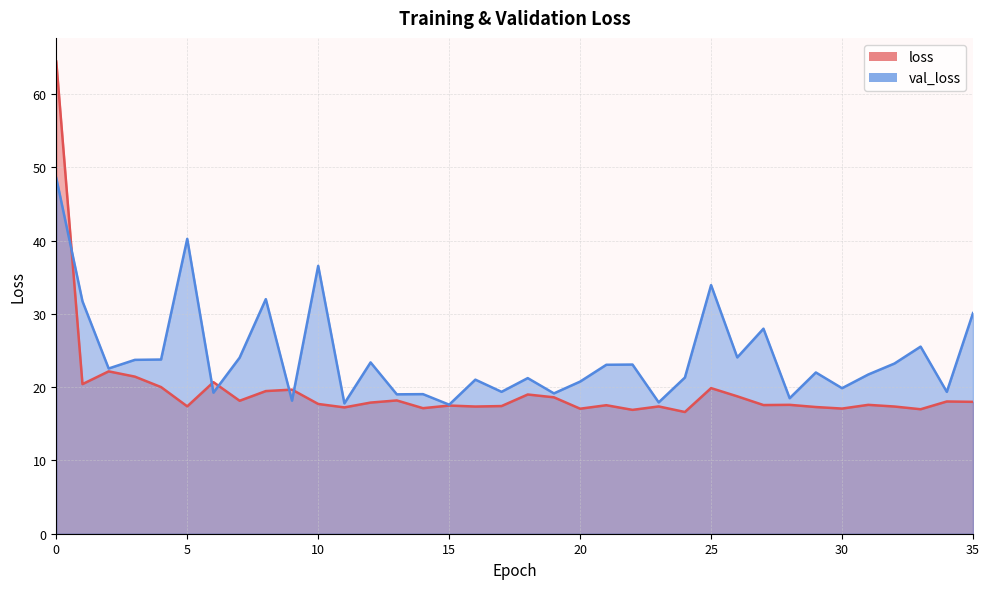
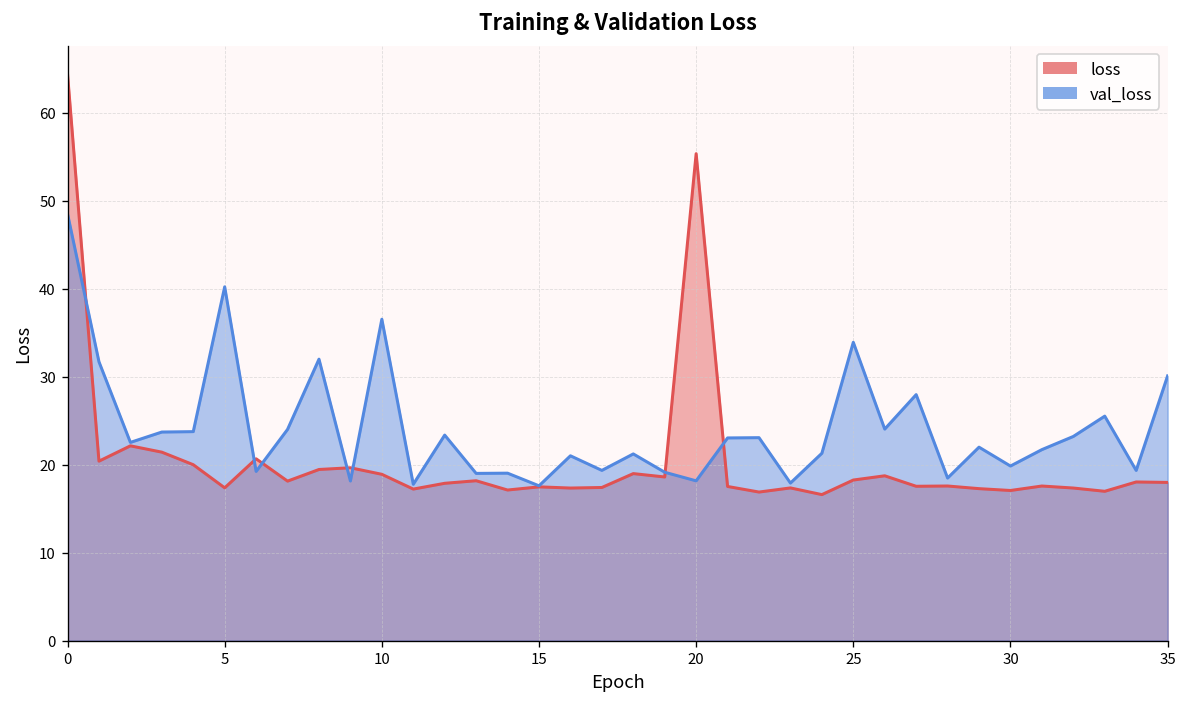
loss, 10: 18 -> 19
loss, 20: 17 -> 55
val_loss, 20: 21 -> 18
loss, 25: 20 -> 18
